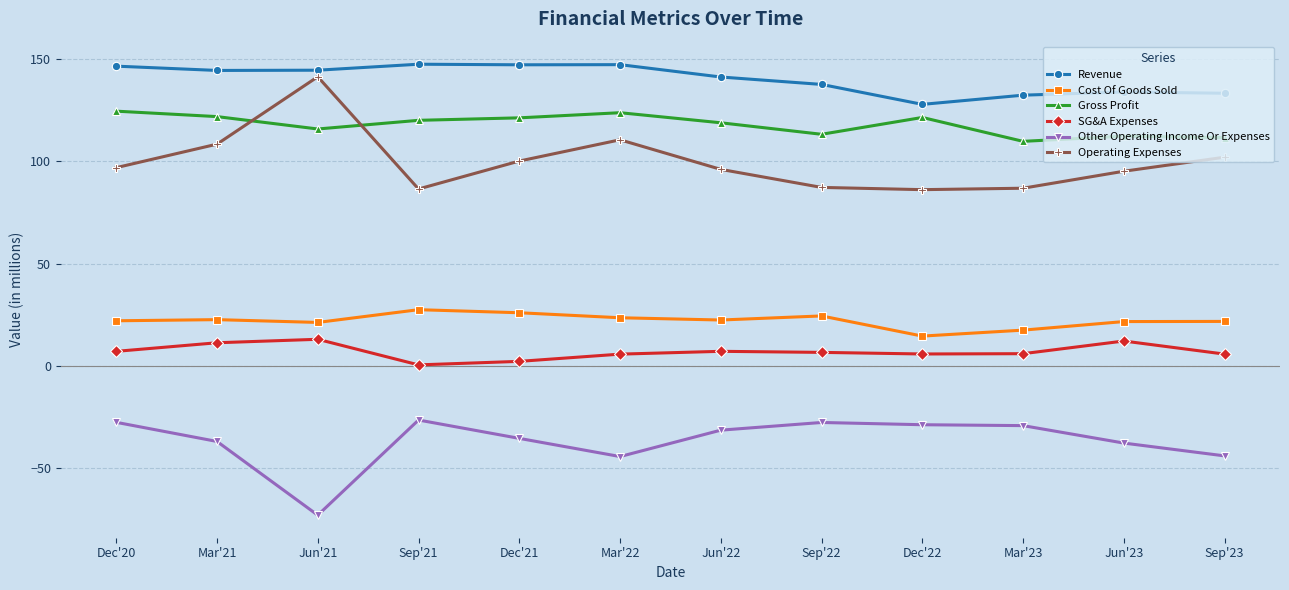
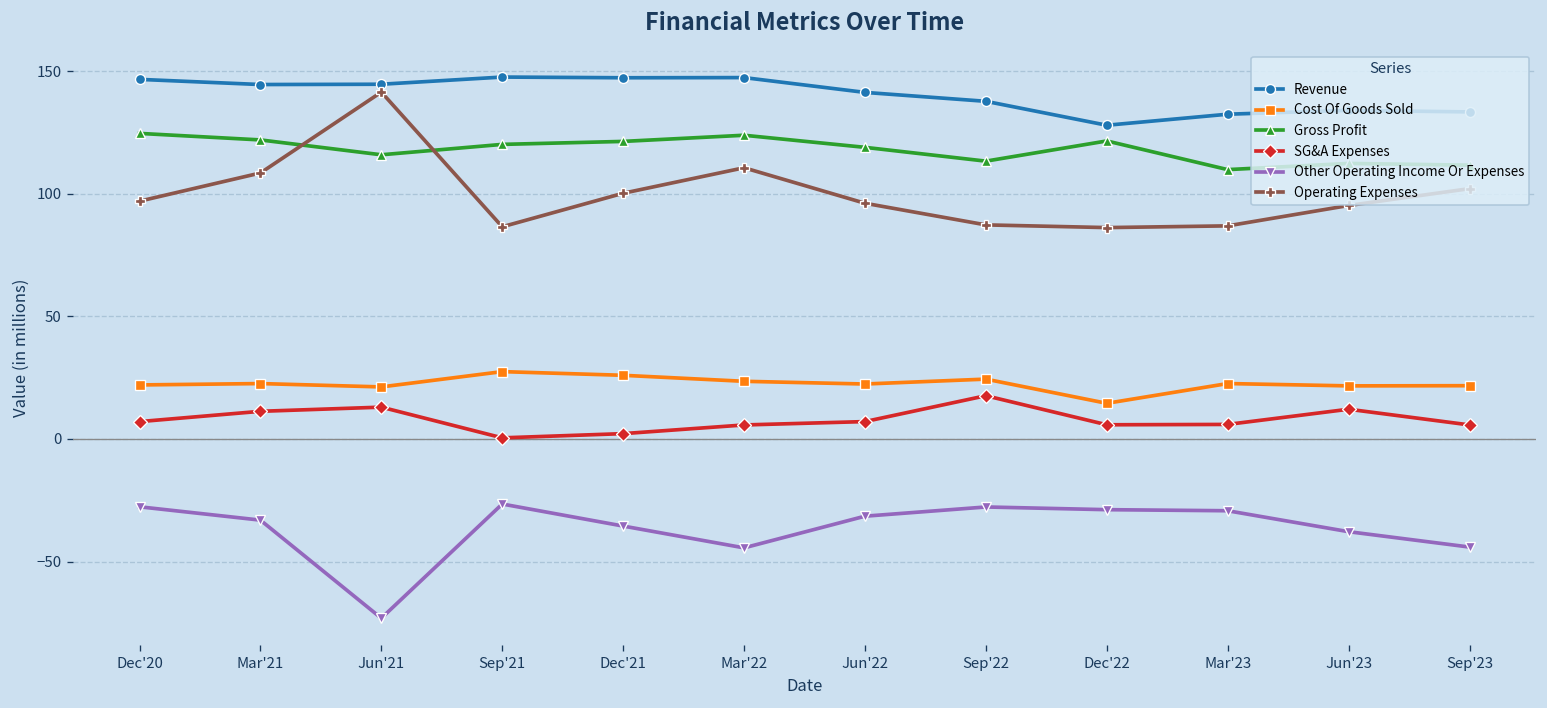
Other Operating Income Or Expenses, Mar'21: -37 -> -33
SG&A Expenses, Sep'22: 7 -> 18
Cost Of Goods Sold, Mar'23: 17 -> 23
